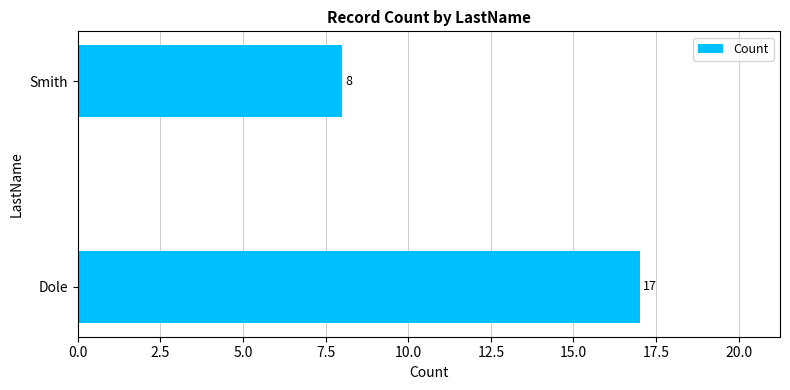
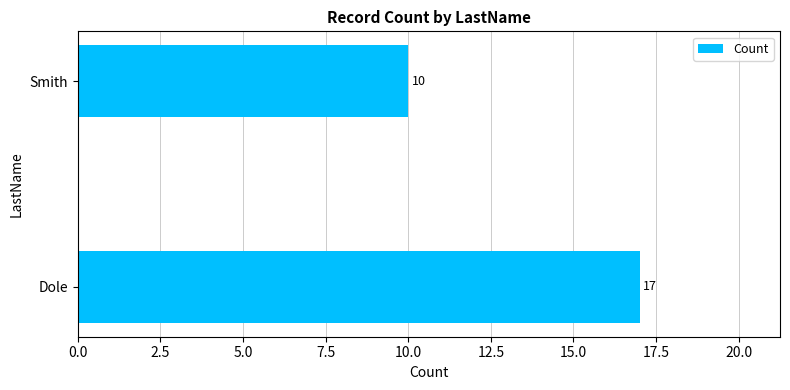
Smith: 8 -> 10
